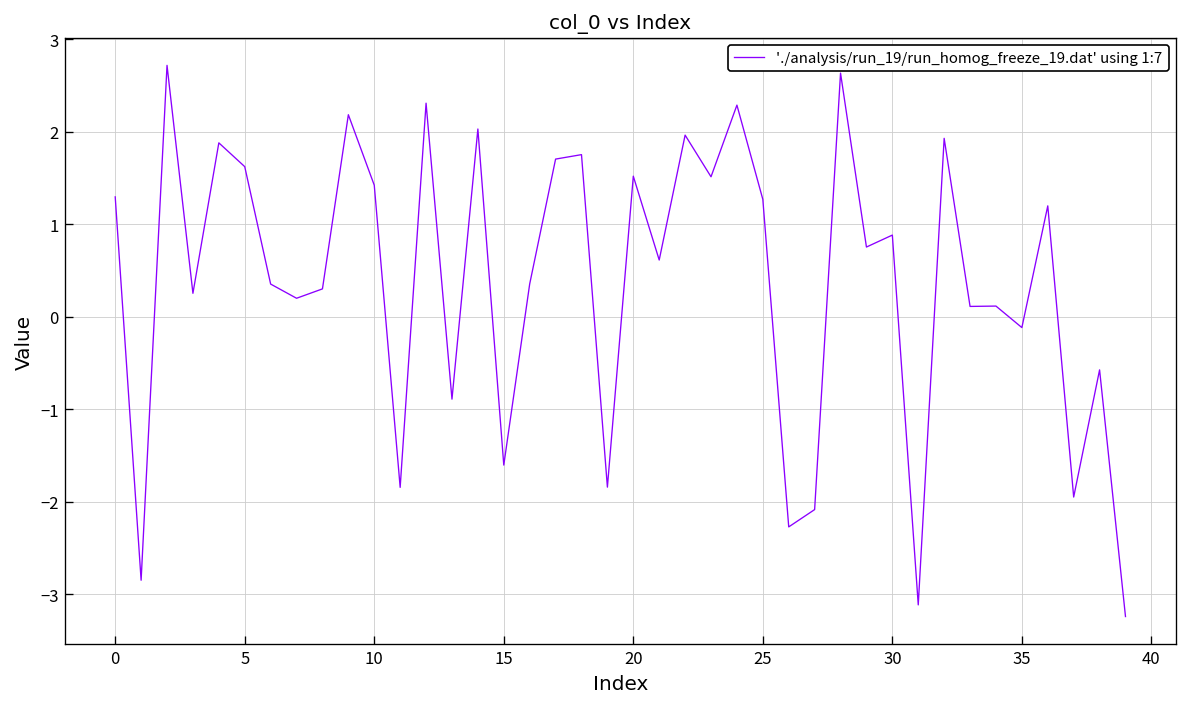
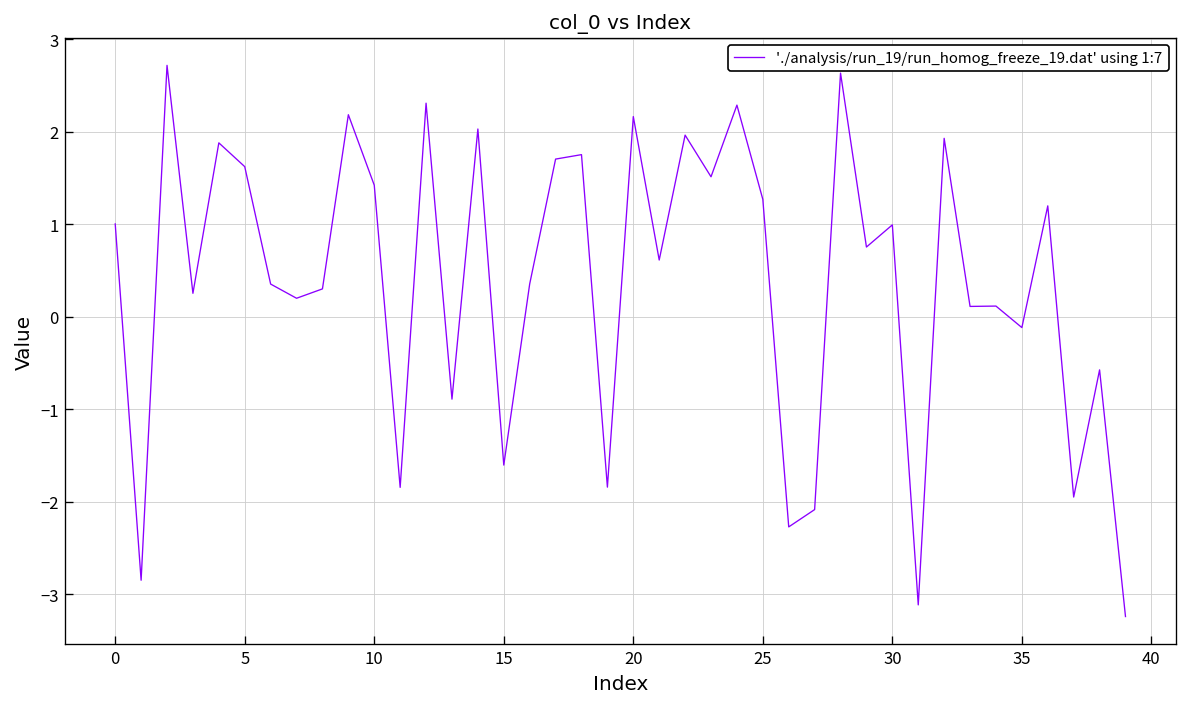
0: 1.3 -> 1.0
20: 1.5 -> 2.2
30: 0.9 -> 1.0
